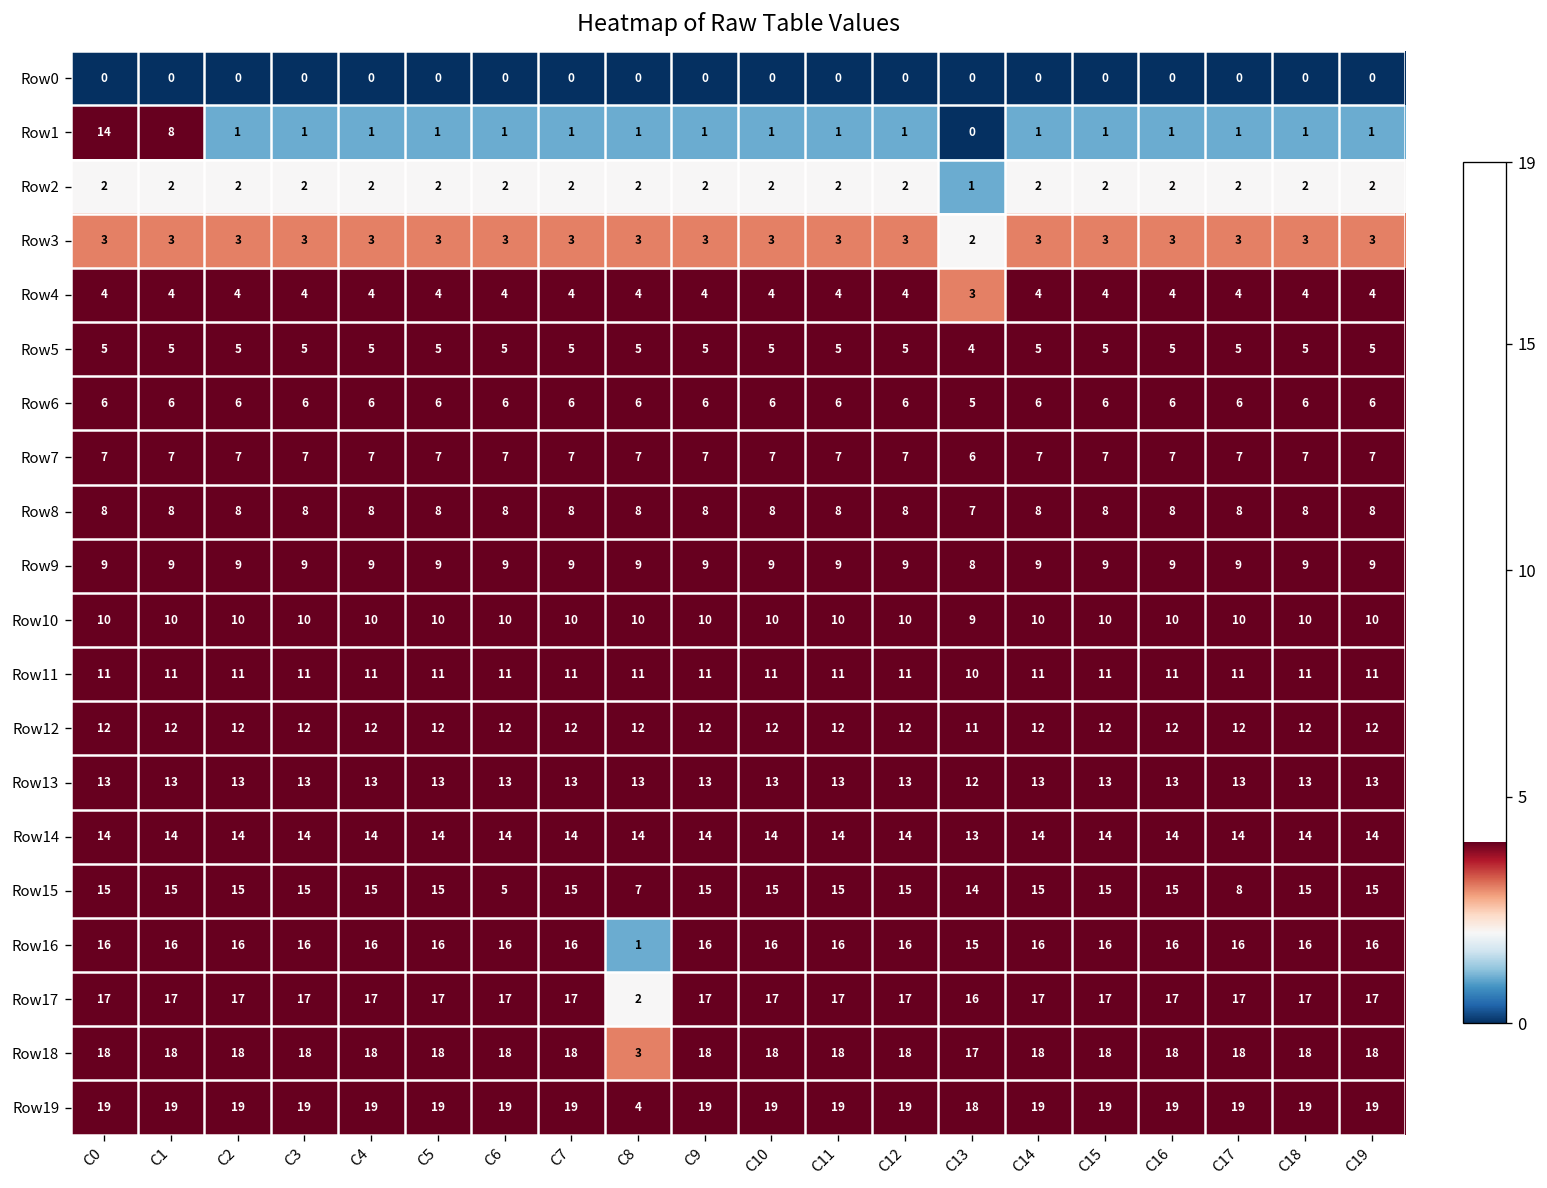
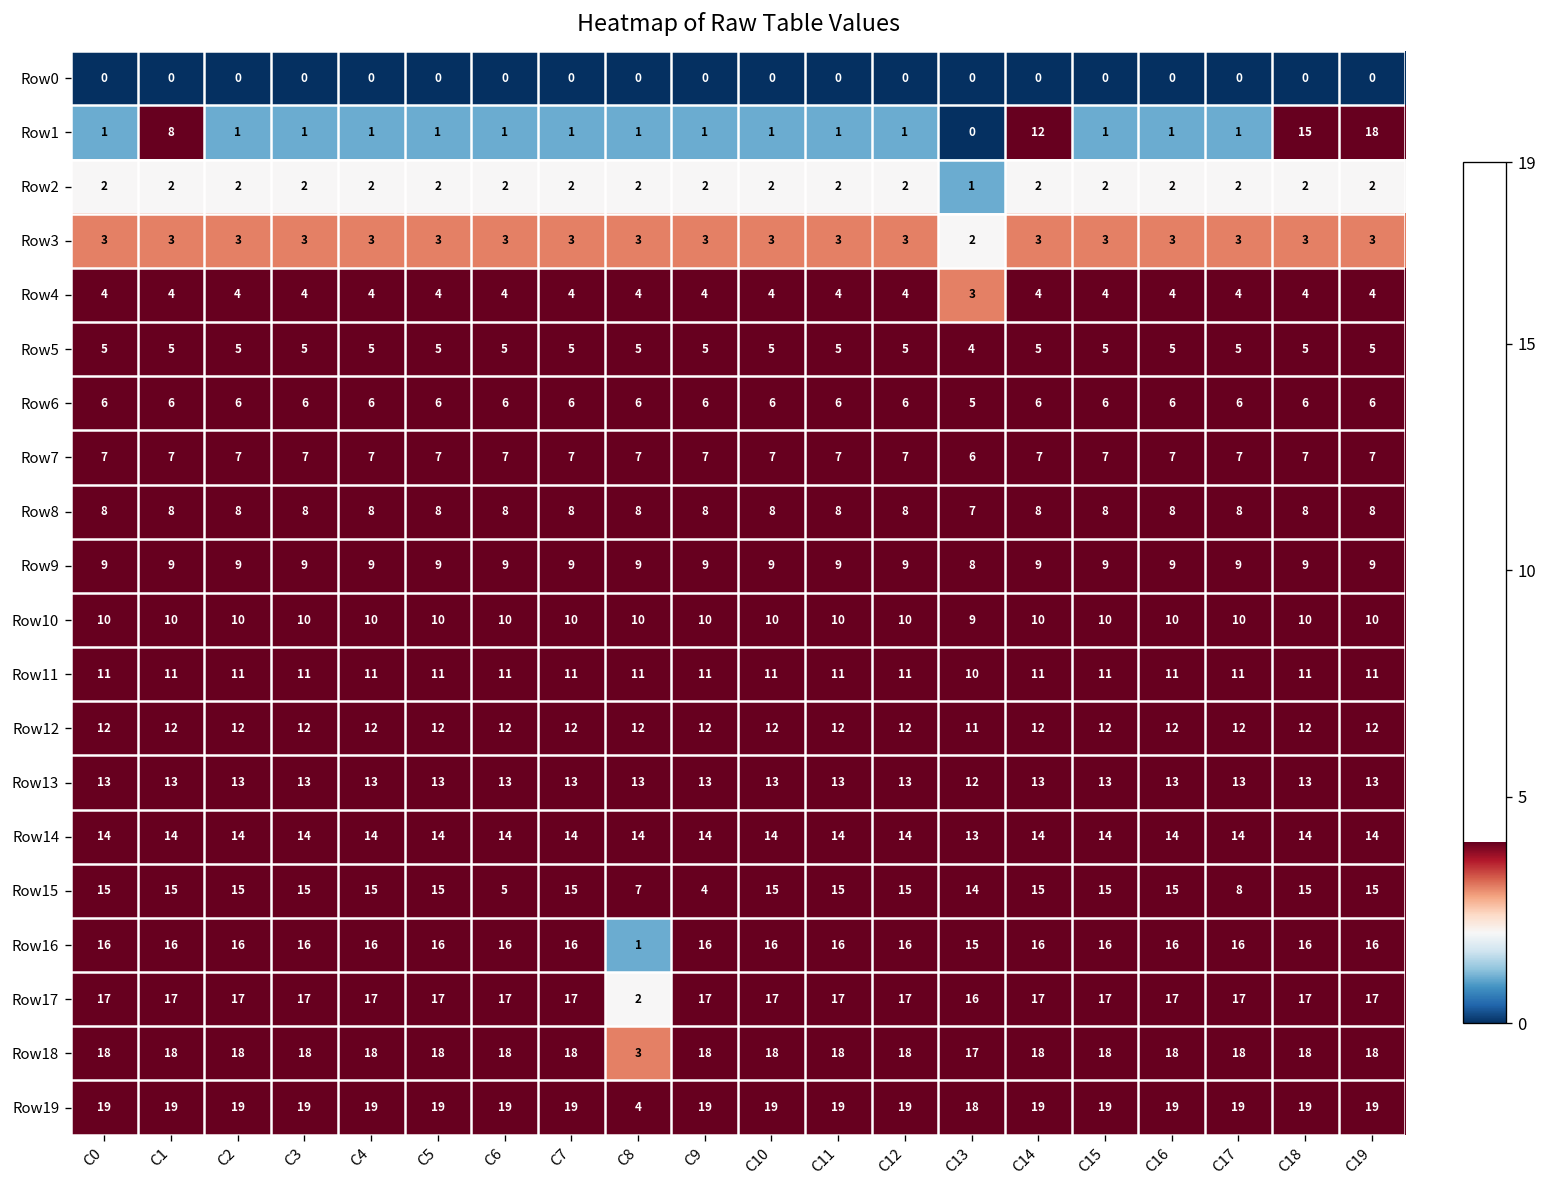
Row1, C0: 14 -> 1
Row1, C14: 1 -> 12
Row1, C18: 1 -> 15
Row1, C19: 1 -> 18
Row15, C9: 15 -> 4
